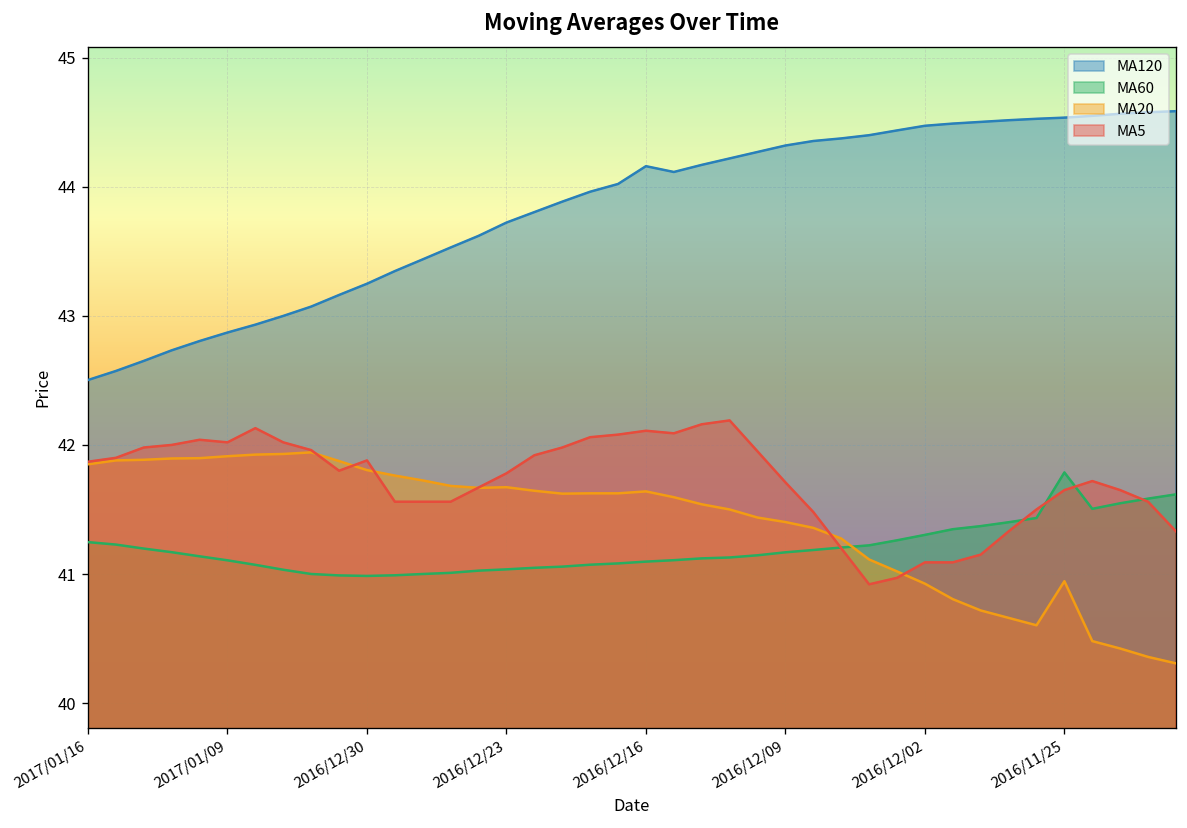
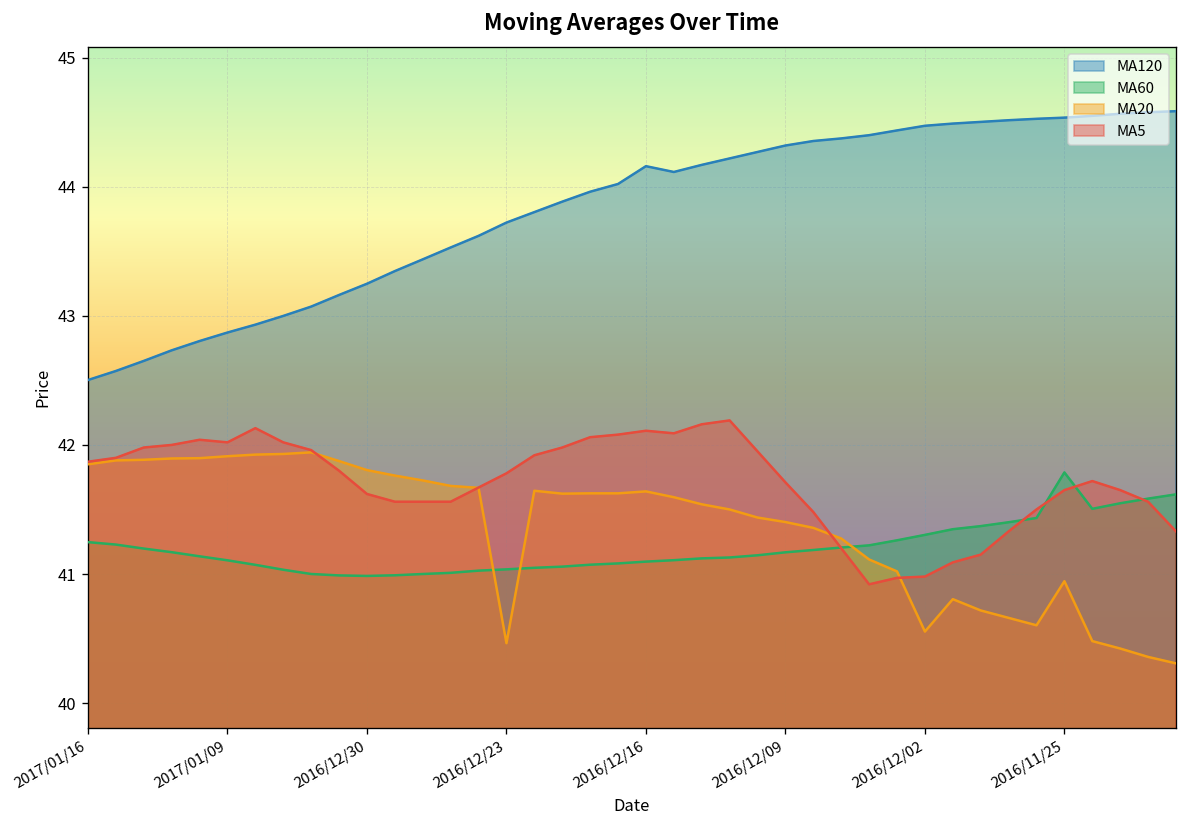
MA5, 2016/12/30: 41.88 -> 41.62
MA20, 2016/12/23: 41.67 -> 40.46
MA20, 2016/12/02: 40.93 -> 40.55
MA5, 2016/12/02: 41.09 -> 40.98
